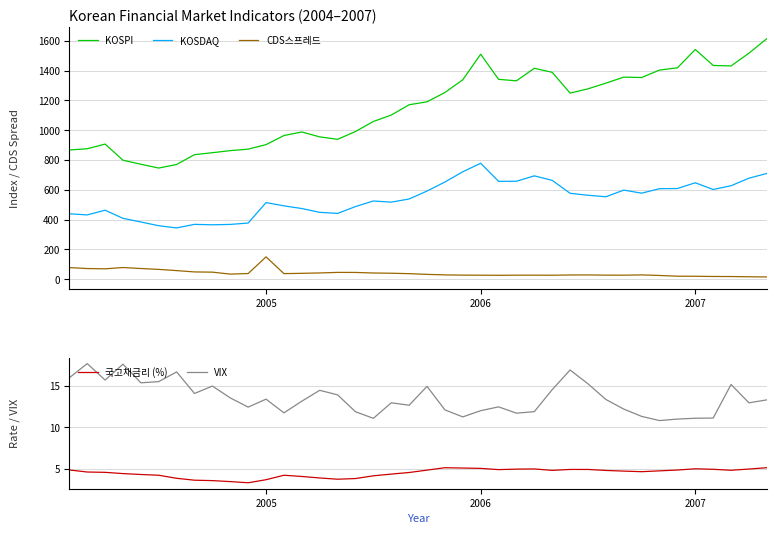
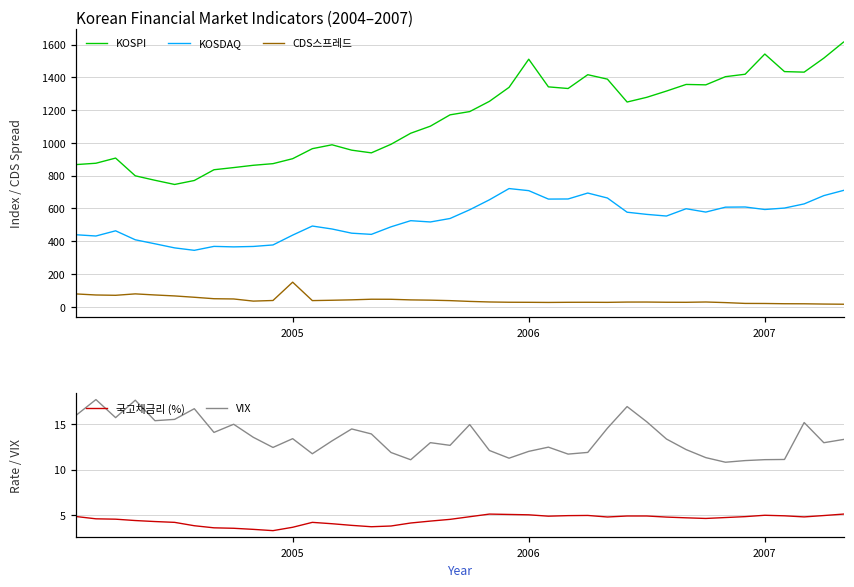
Korean Financial Market Indicators (2004–2007), KOSDAQ, 2005: 510 -> 440
Korean Financial Market Indicators (2004–2007), KOSDAQ, 2006: 780 -> 710
Korean Financial Market Indicators (2004–2007), KOSDAQ, 2007: 650 -> 590
